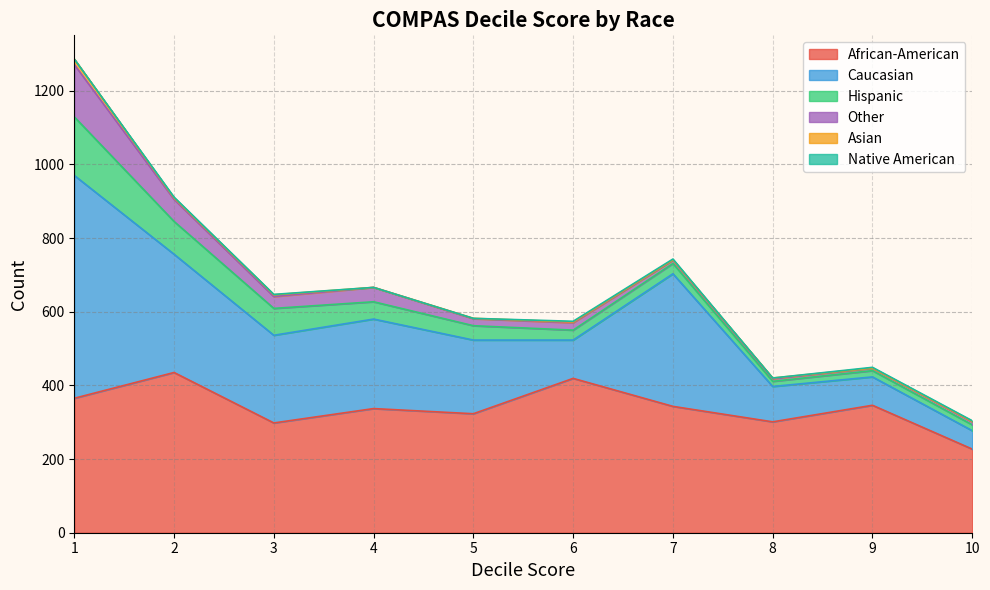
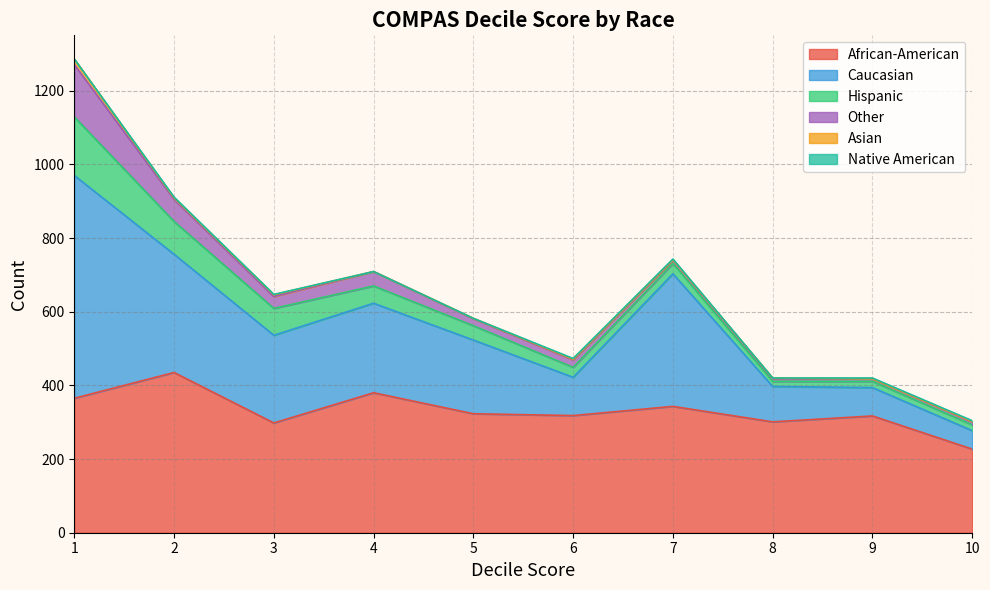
African-American, 4: 340 -> 380
African-American, 6: 420 -> 320
African-American, 9: 350 -> 320
